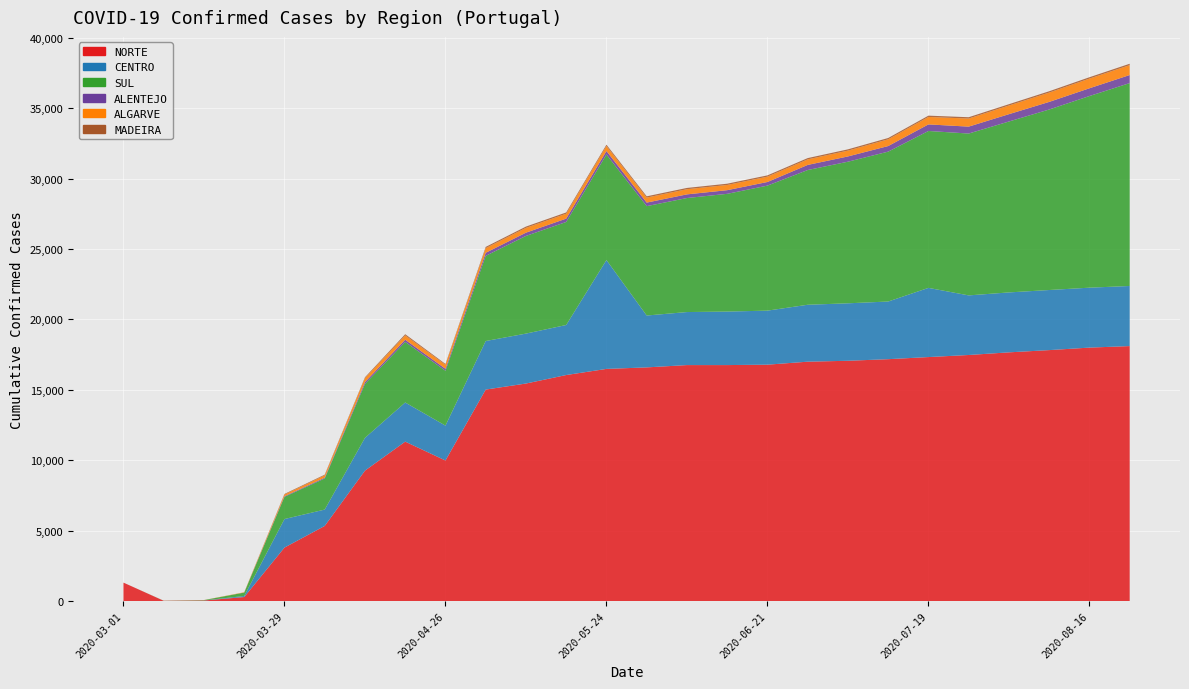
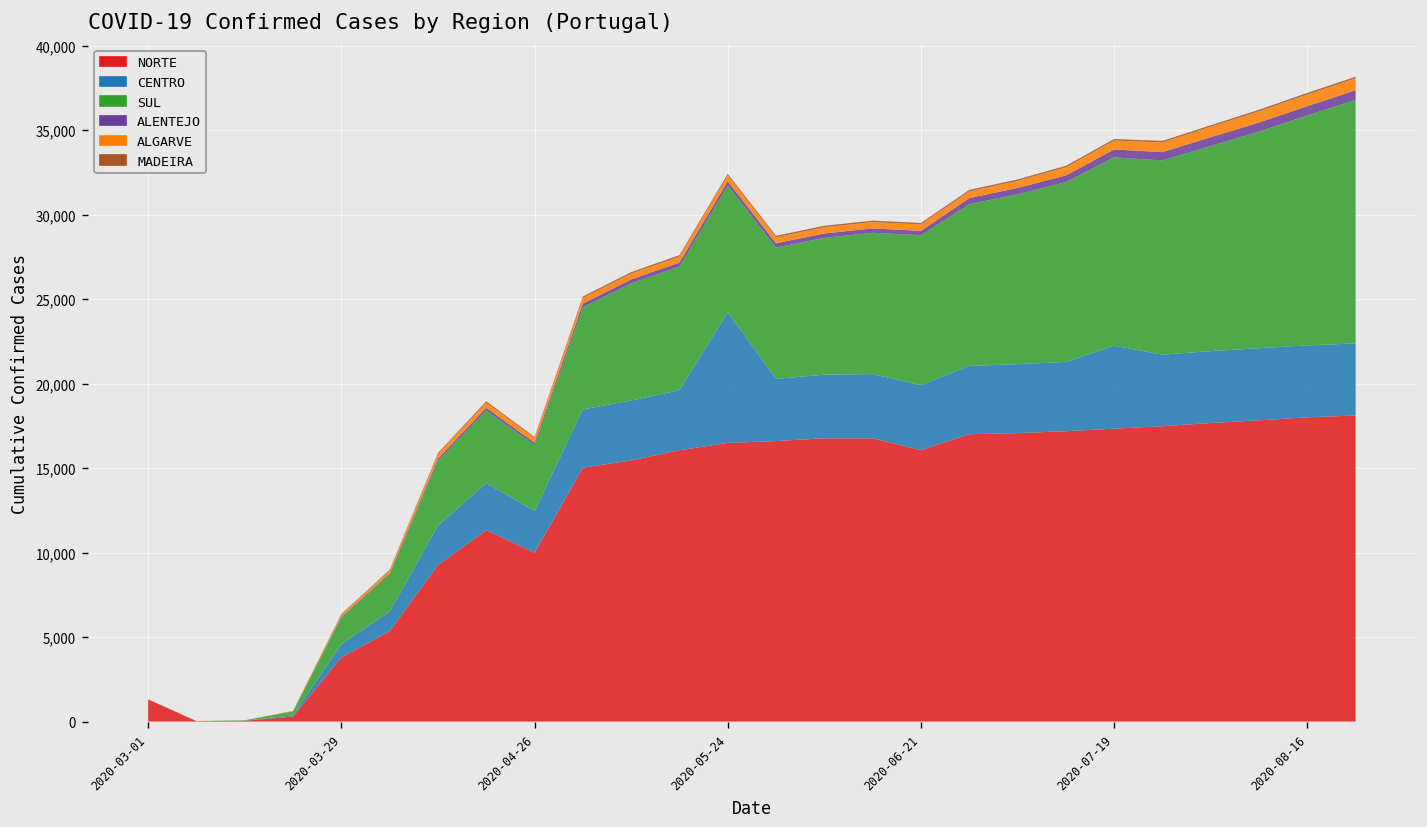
CENTRO, 2020-03-29: 2,000 -> 800
NORTE, 2020-06-21: 16,800 -> 16,100
